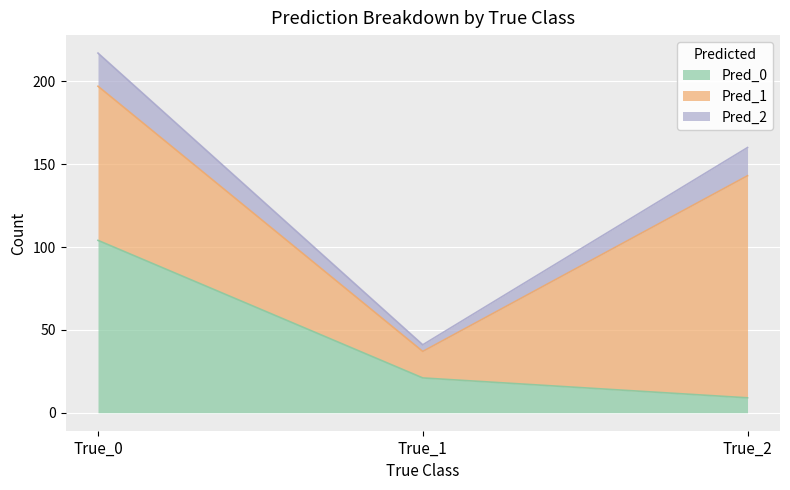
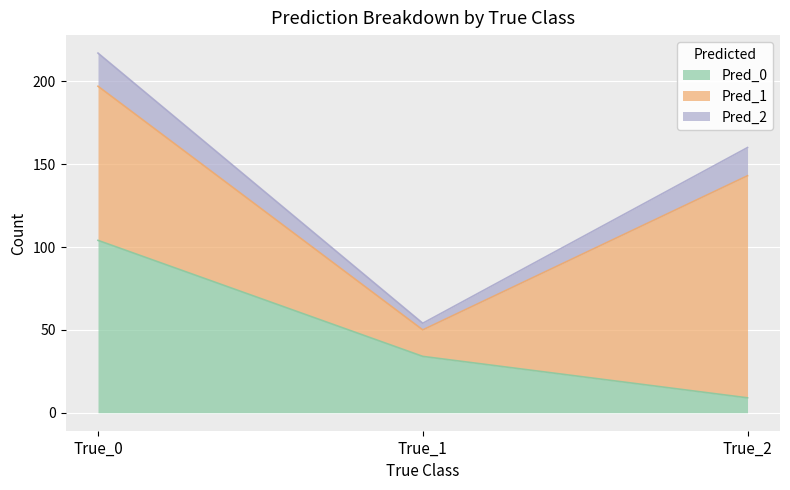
Pred_0, True_1: 21 -> 34
